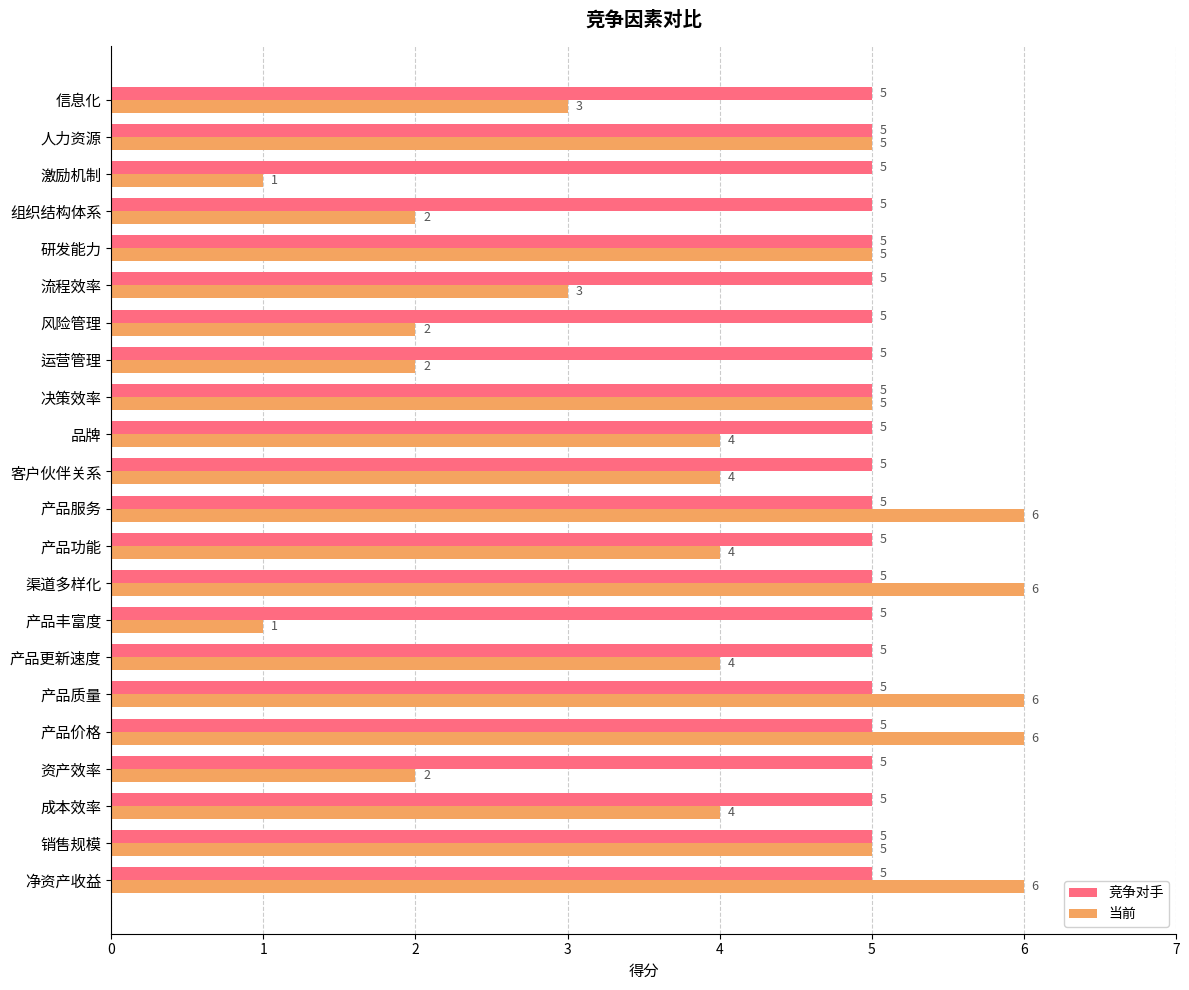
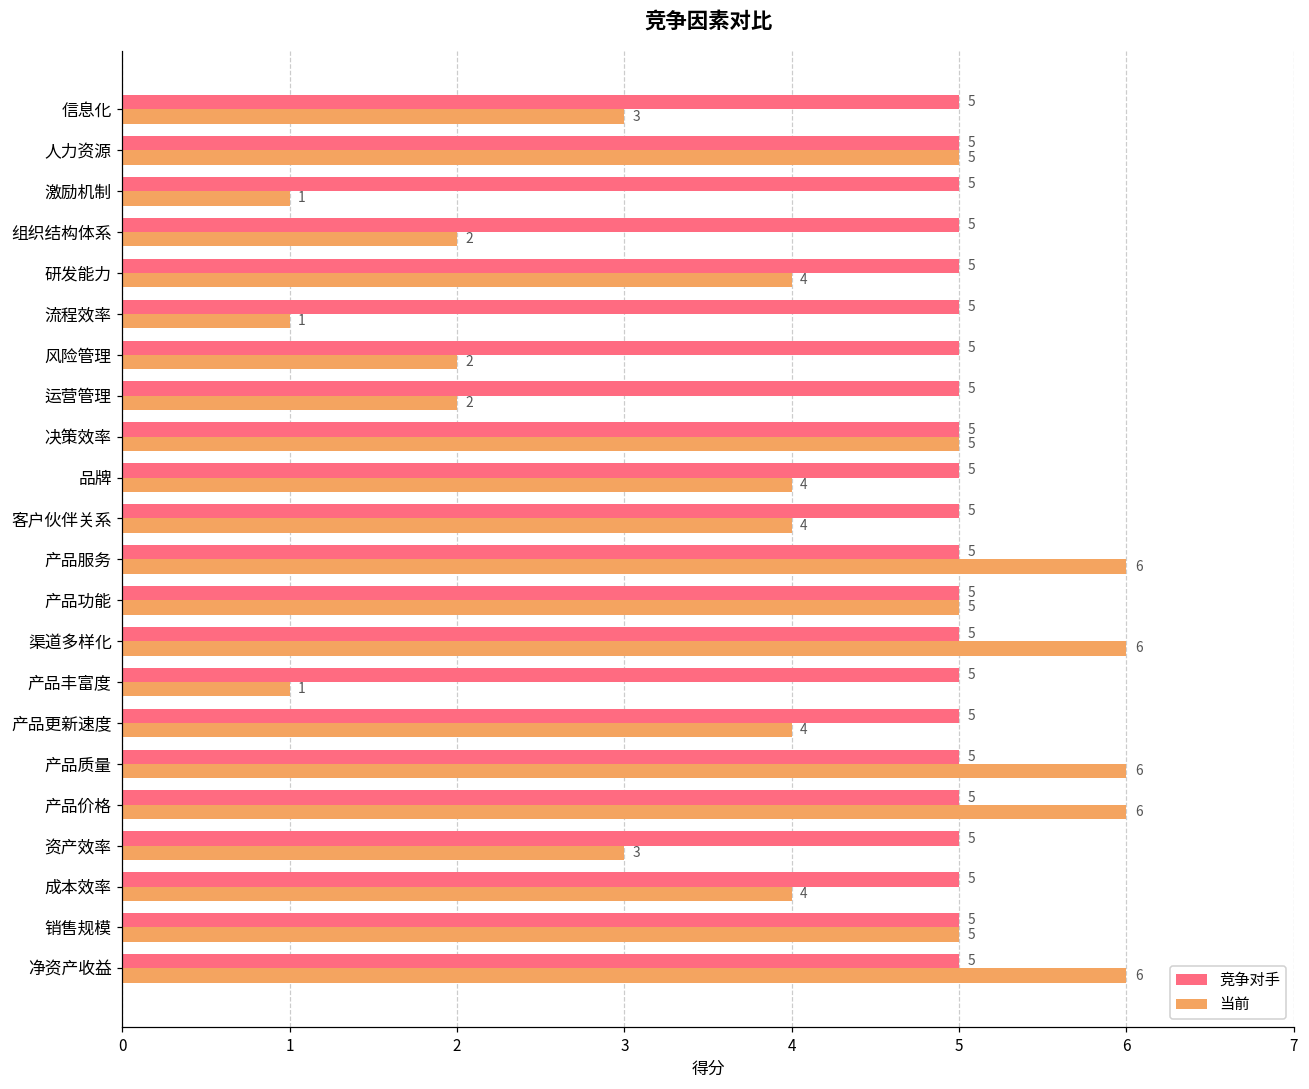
当前, 研发能力: 5 -> 4
当前, 流程效率: 3 -> 1
当前, 产品功能: 4 -> 5
当前, 资产效率: 2 -> 3
